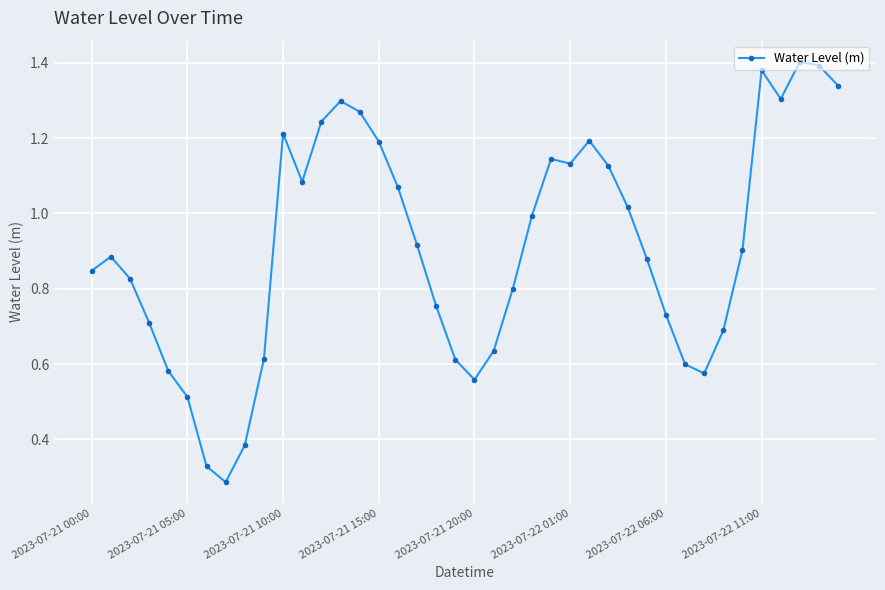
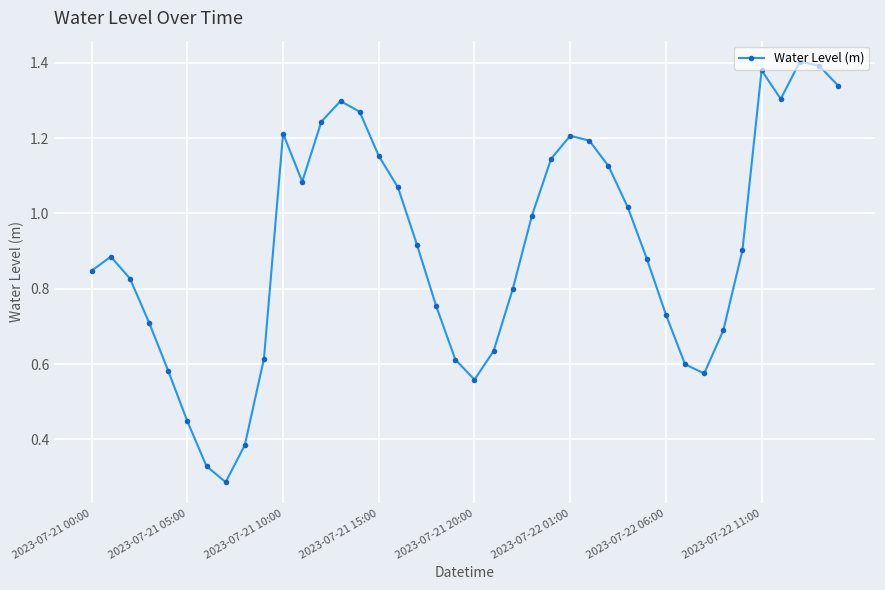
2023-07-21 05:00: 0.51 -> 0.45
2023-07-21 15:00: 1.19 -> 1.15
2023-07-22 01:00: 1.13 -> 1.21
